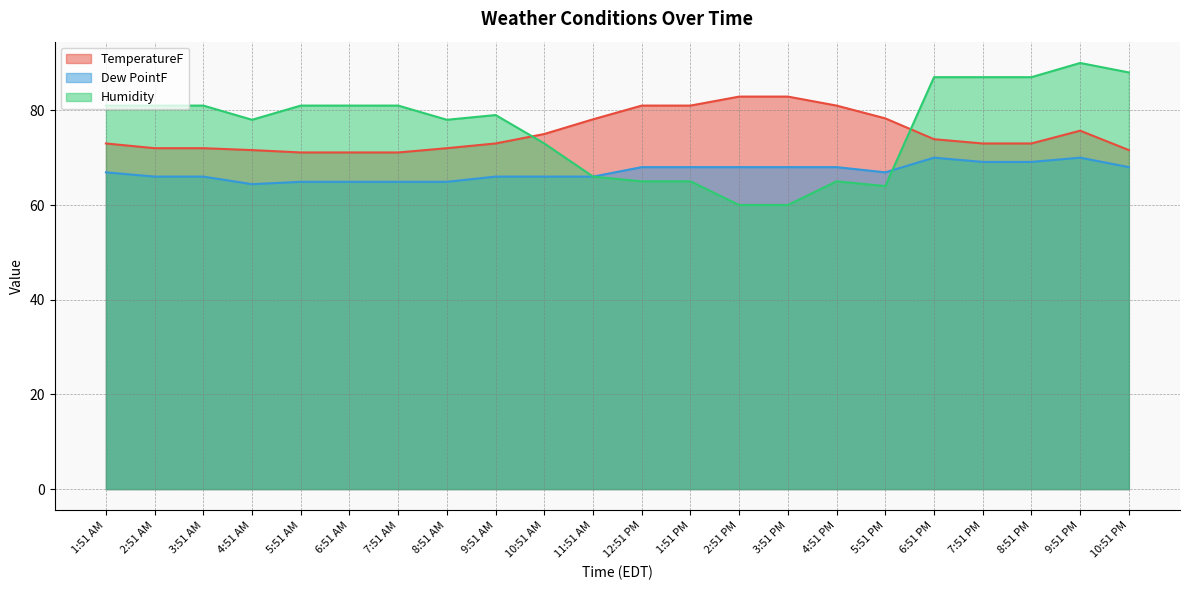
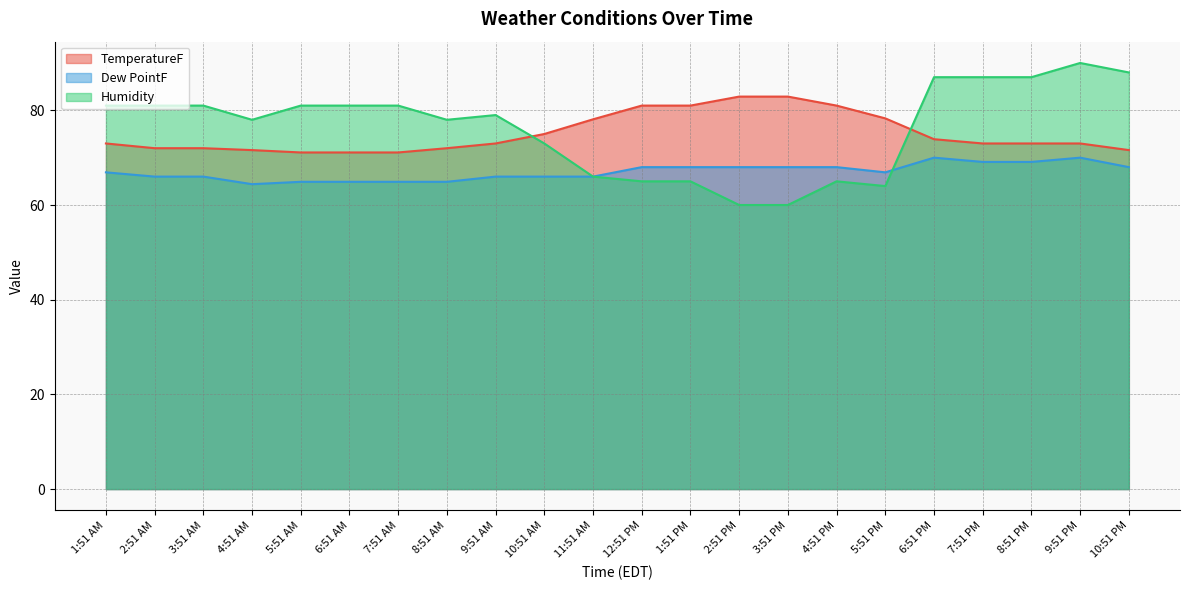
TemperatureF, 9:51 PM: 76 -> 73
